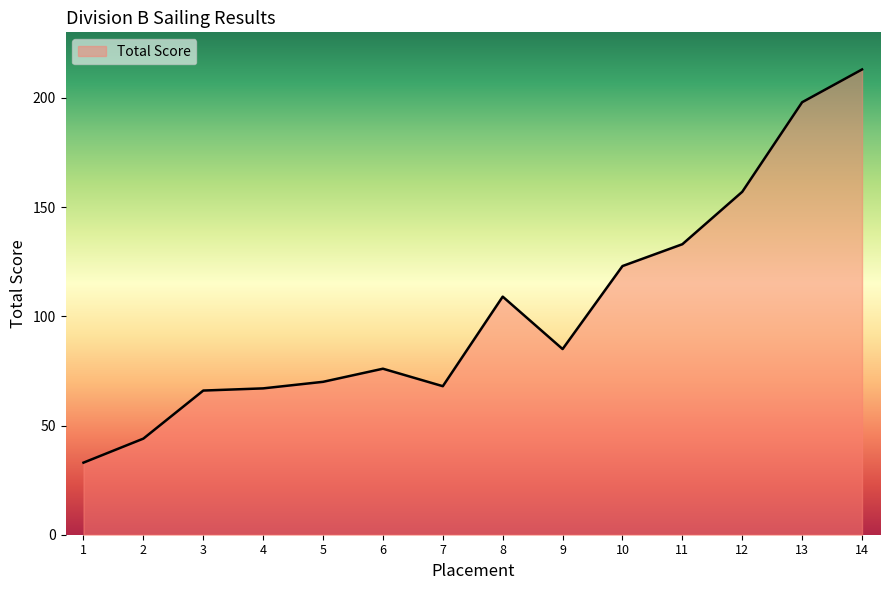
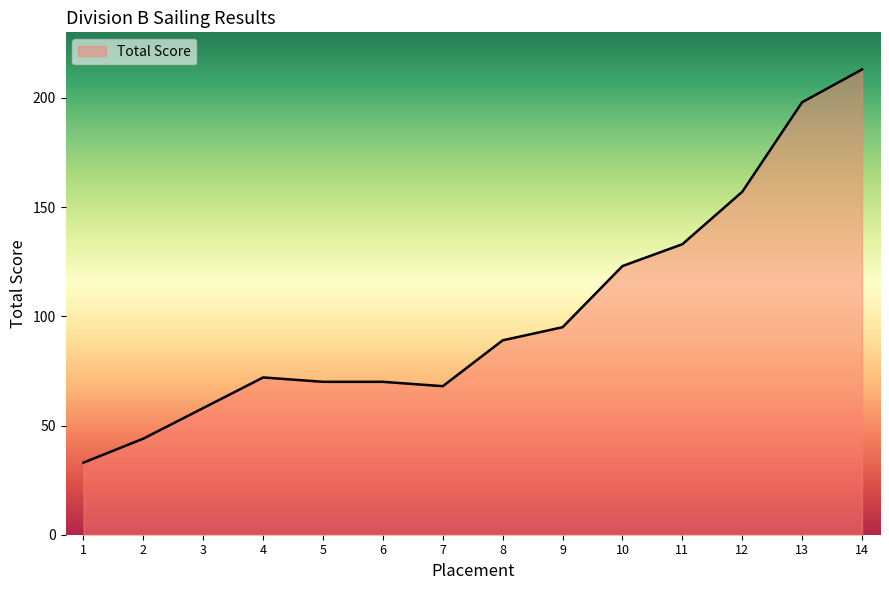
3: 66 -> 58
4: 67 -> 72
6: 76 -> 70
8: 109 -> 89
9: 85 -> 95
